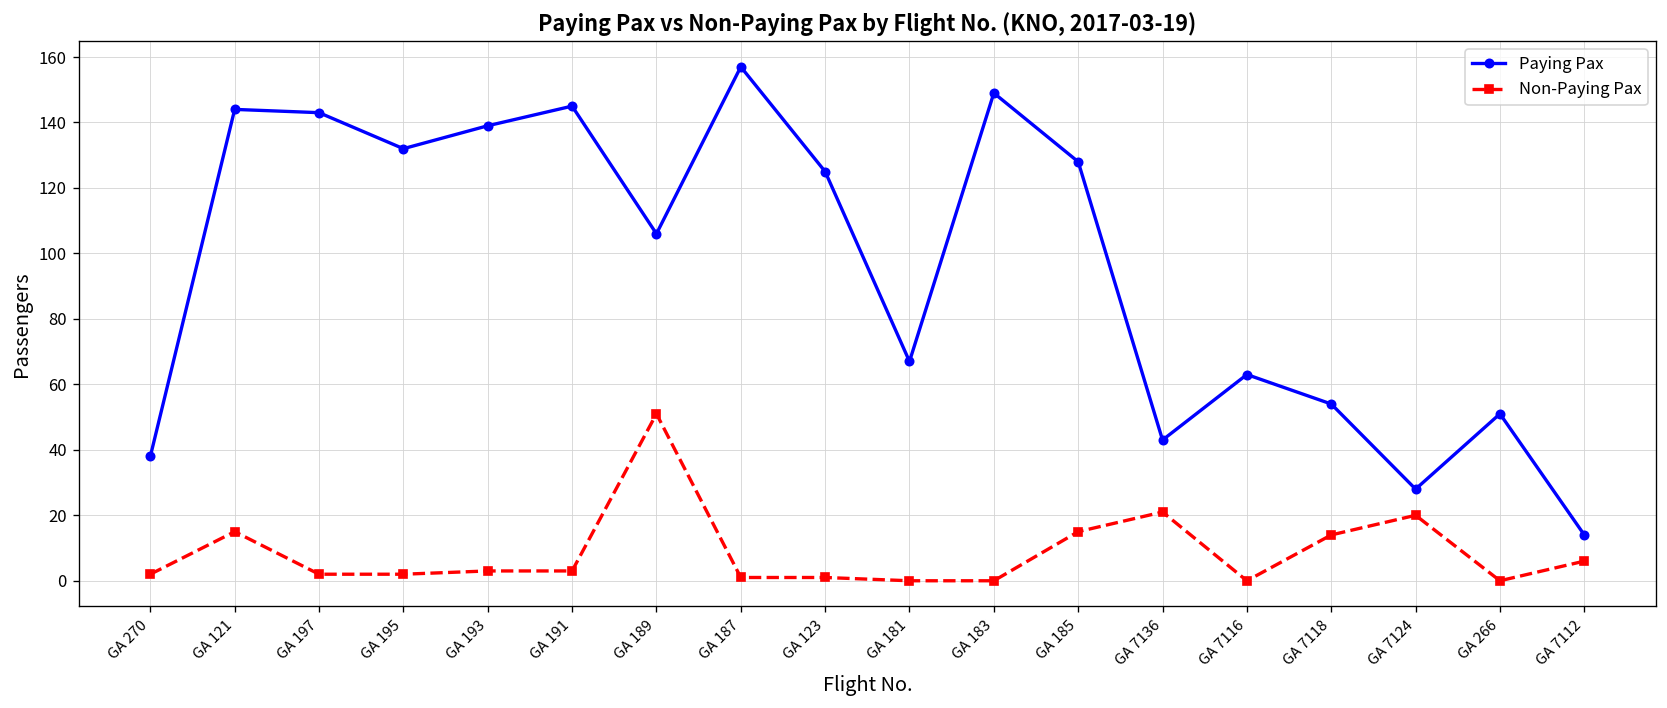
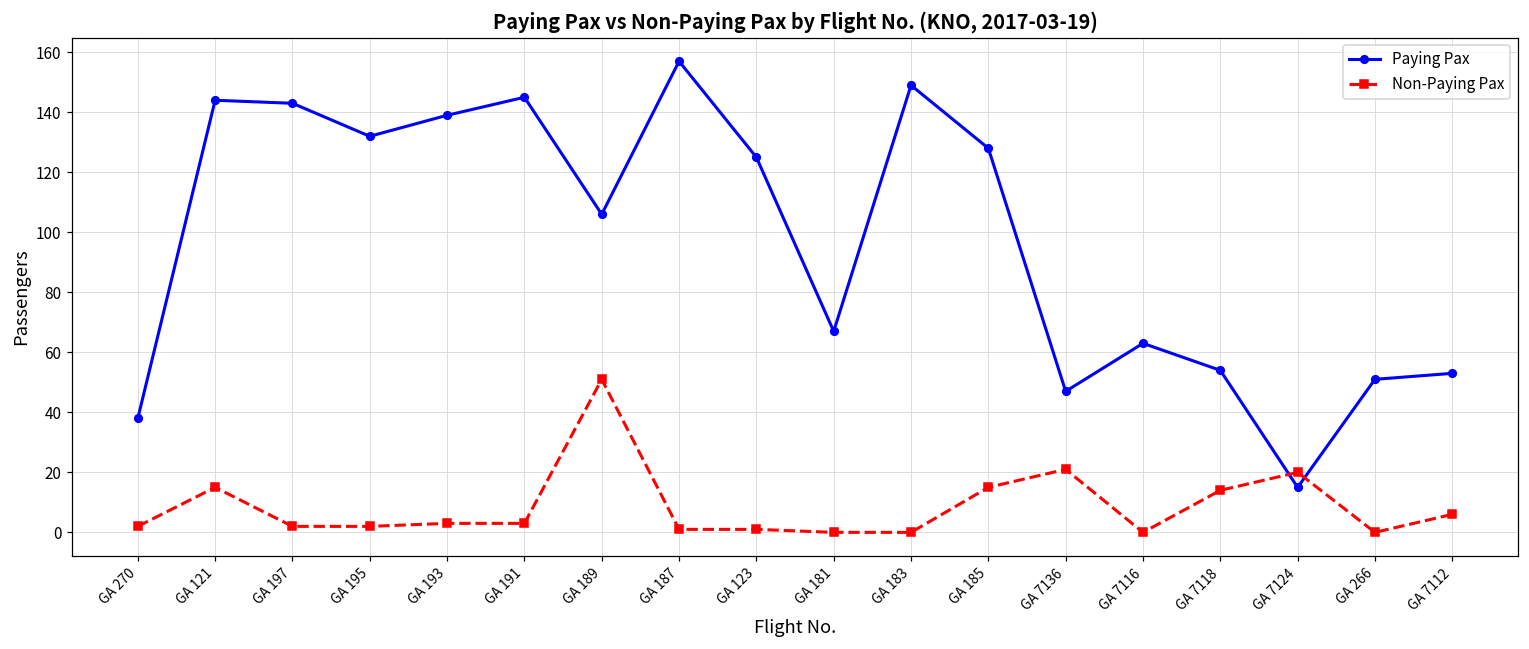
Paying Pax, GA 7136: 43 -> 47
Paying Pax, GA 7124: 28 -> 15
Paying Pax, GA 7112: 14 -> 53
